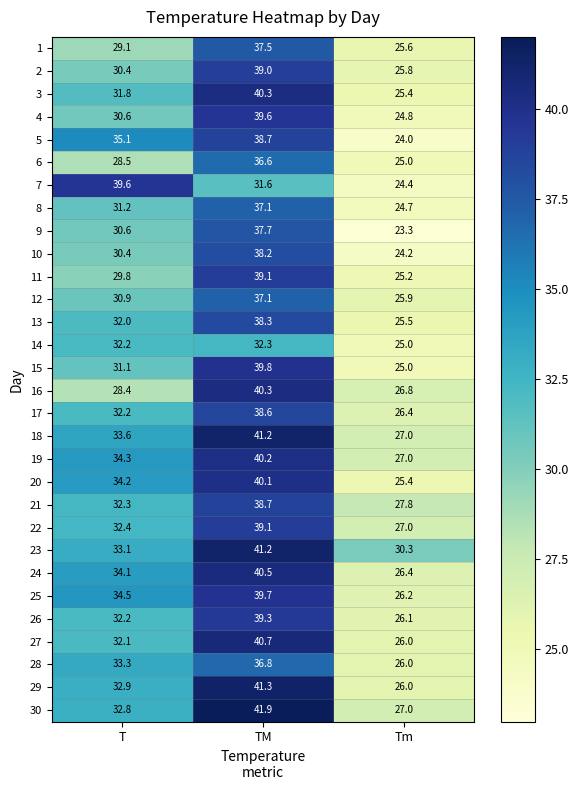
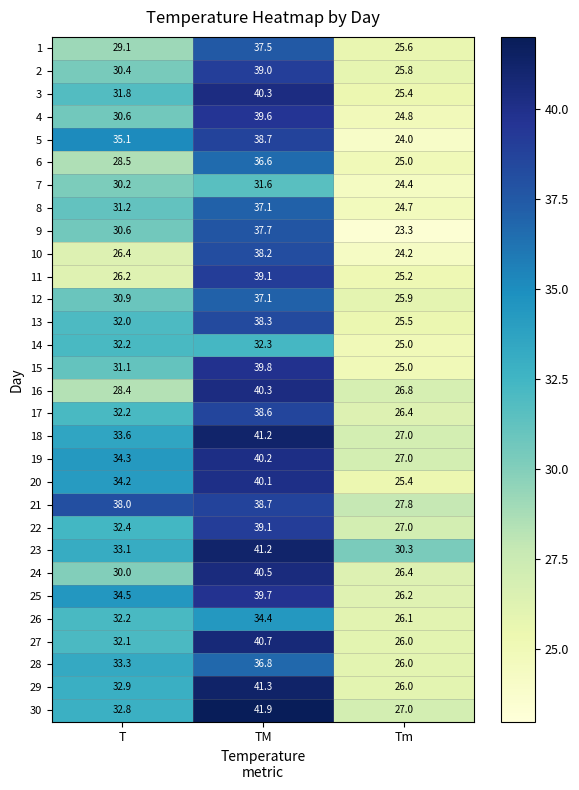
7, T: 39.6 -> 30.2
10, T: 30.4 -> 26.4
11, T: 29.8 -> 26.2
21, T: 32.3 -> 38.0
24, T: 34.1 -> 30.0
26, TM: 39.3 -> 34.4
